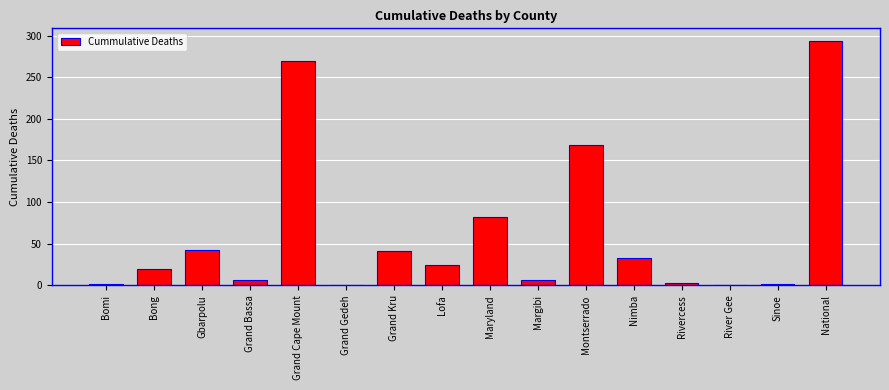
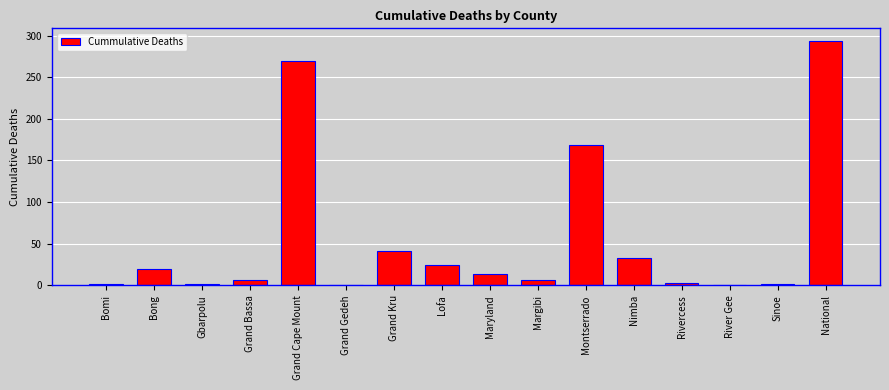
Gbarpolu: 40 -> 0
Maryland: 80 -> 10
